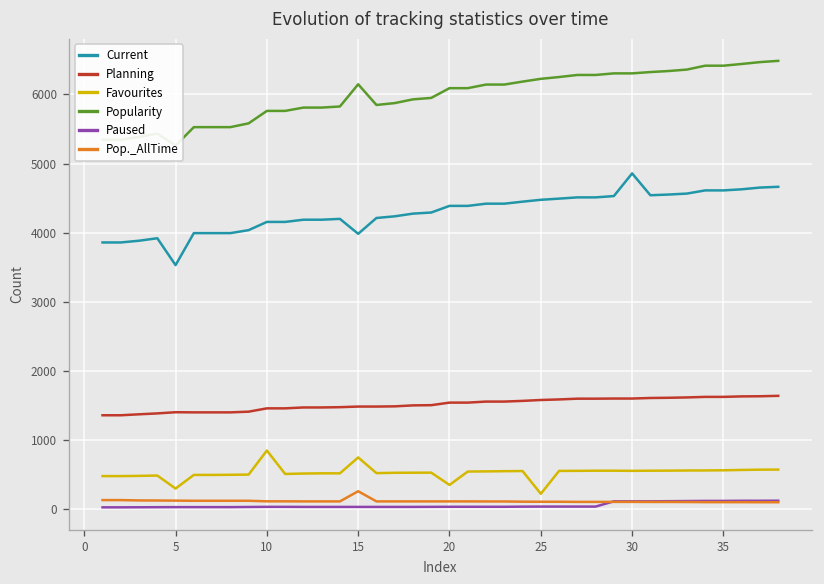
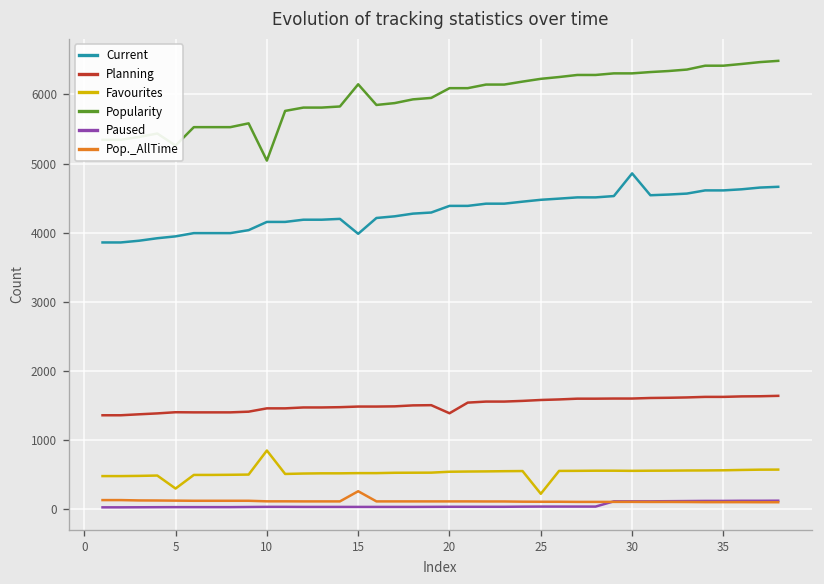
Current, 5: 3500 -> 3900
Popularity, 10: 5800 -> 5000
Favourites, 15: 700 -> 500
Planning, 20: 1500 -> 1400
Favourites, 20: 400 -> 500
